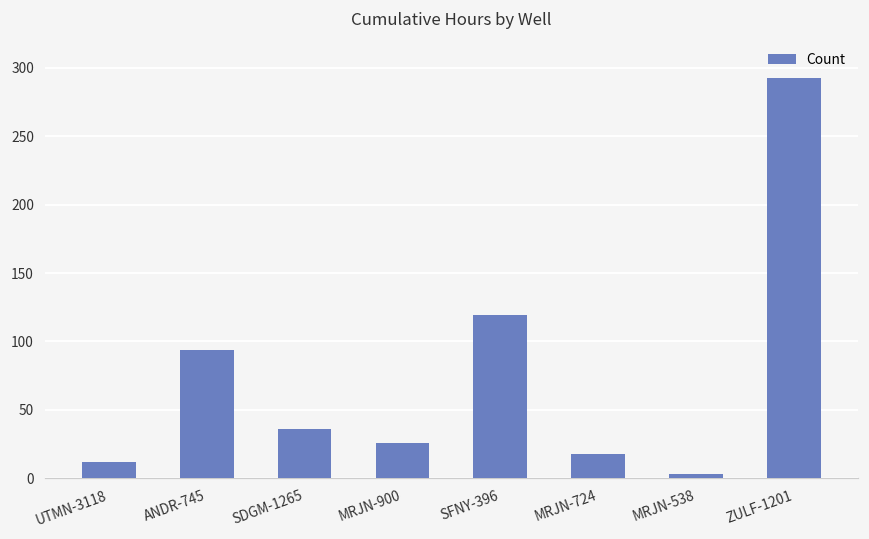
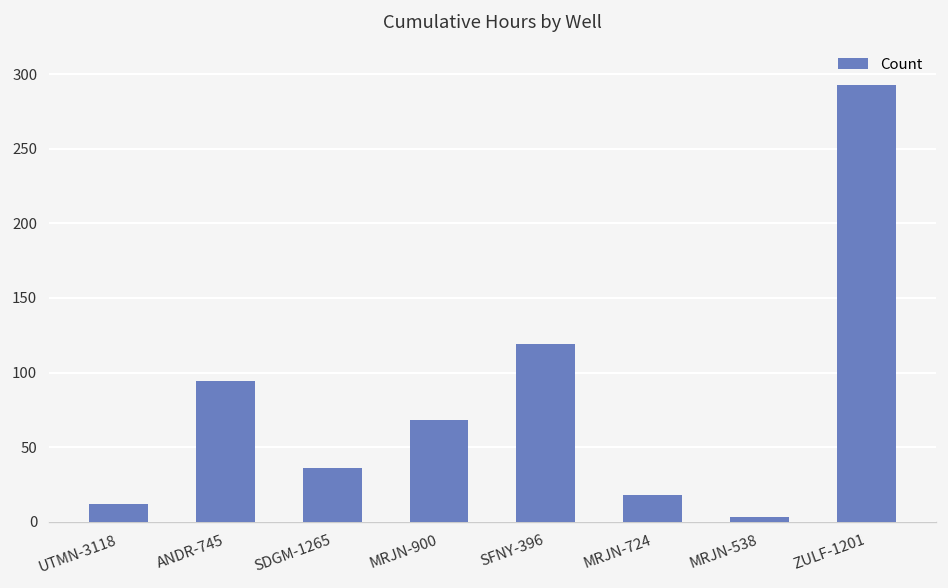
MRJN-900: 26 -> 68
